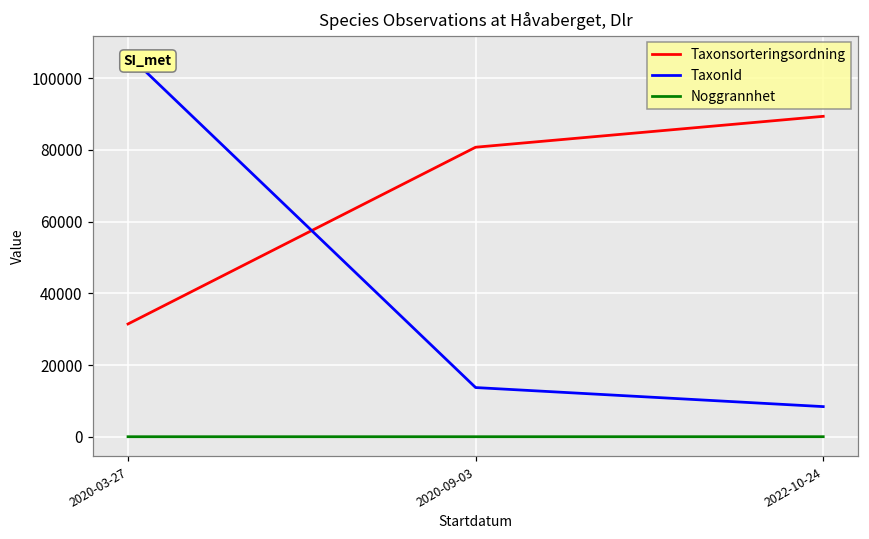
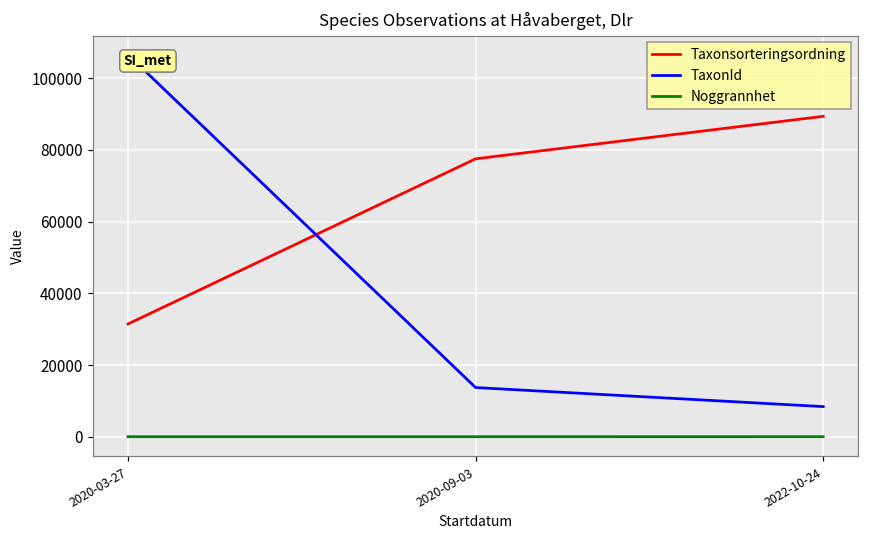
Taxonsorteringsordning, 2020-09-03: 81000 -> 78000
